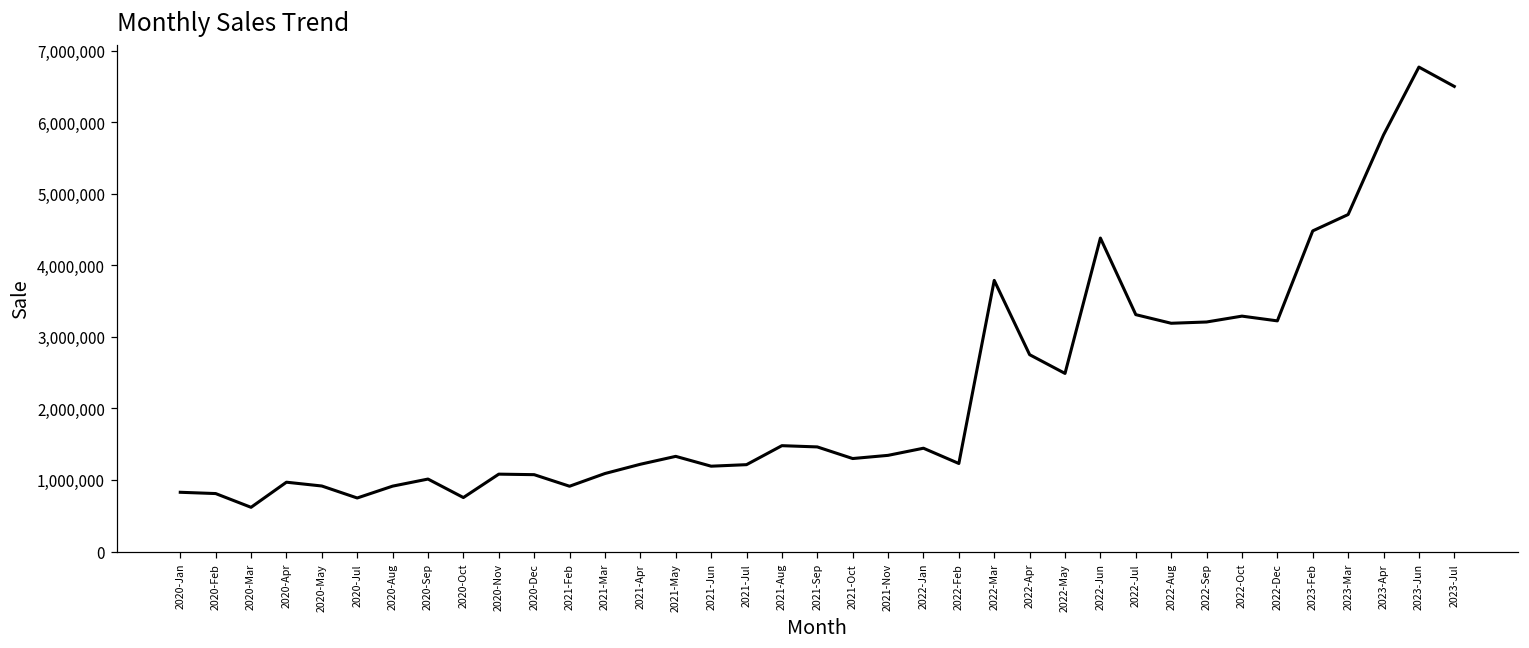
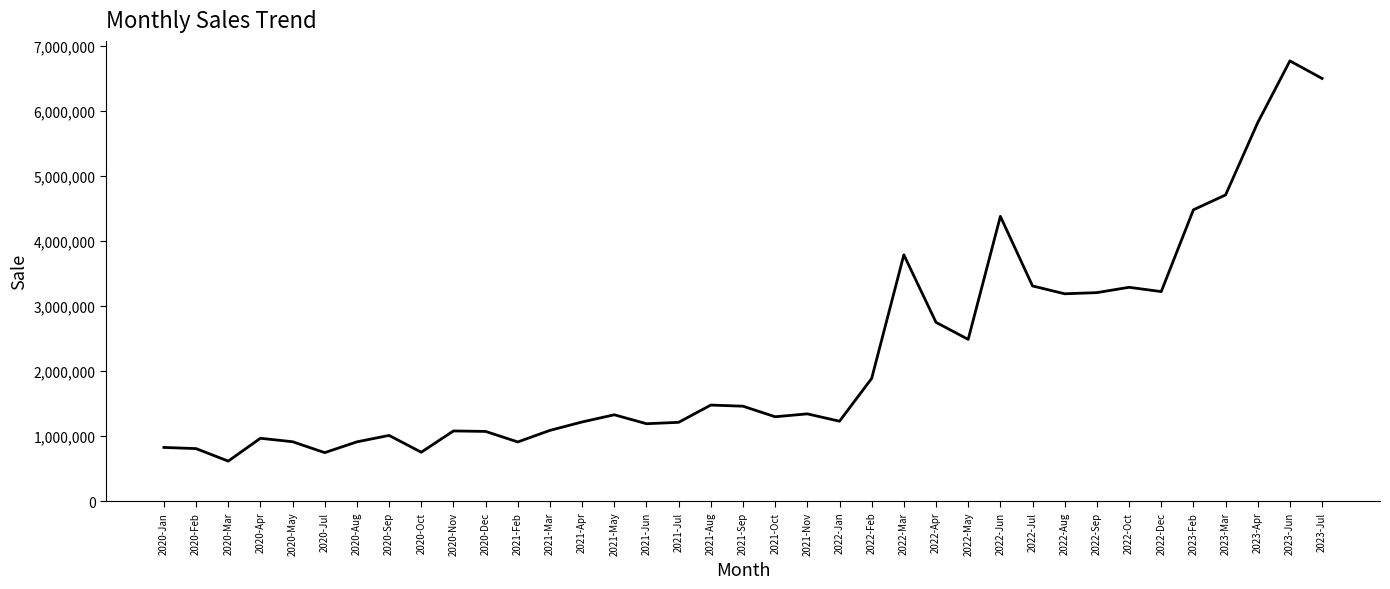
2022-Jan: 1,400,000 -> 1,200,000
2022-Feb: 1,200,000 -> 1,900,000
